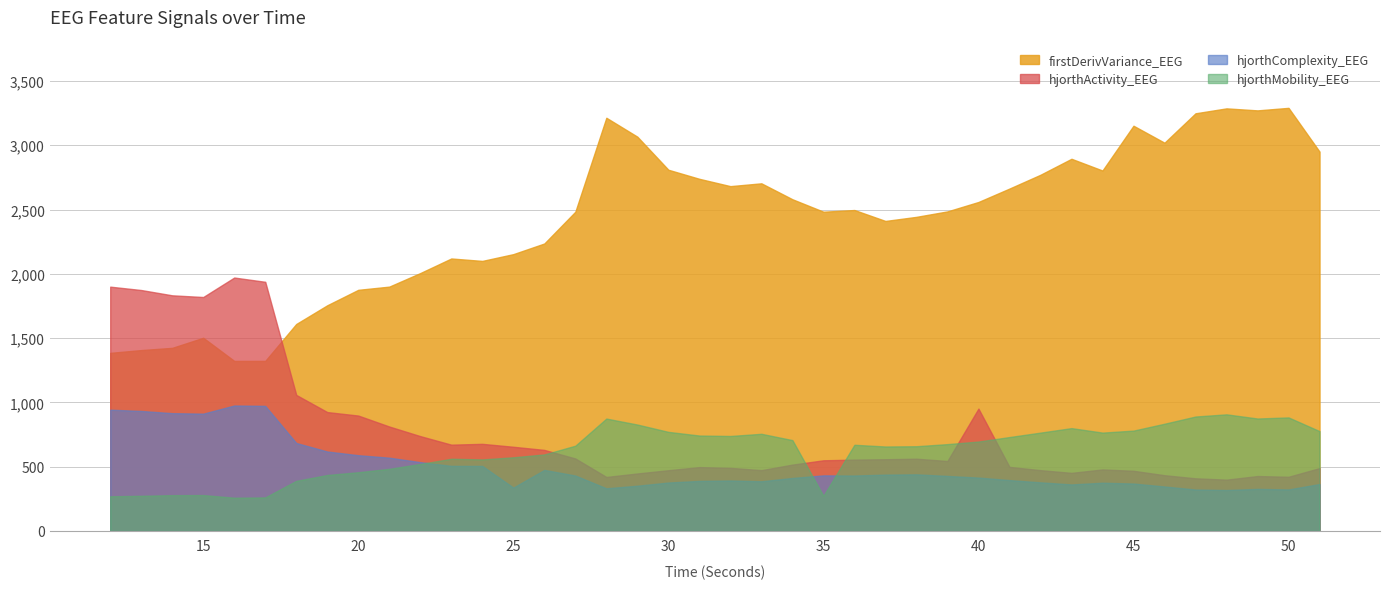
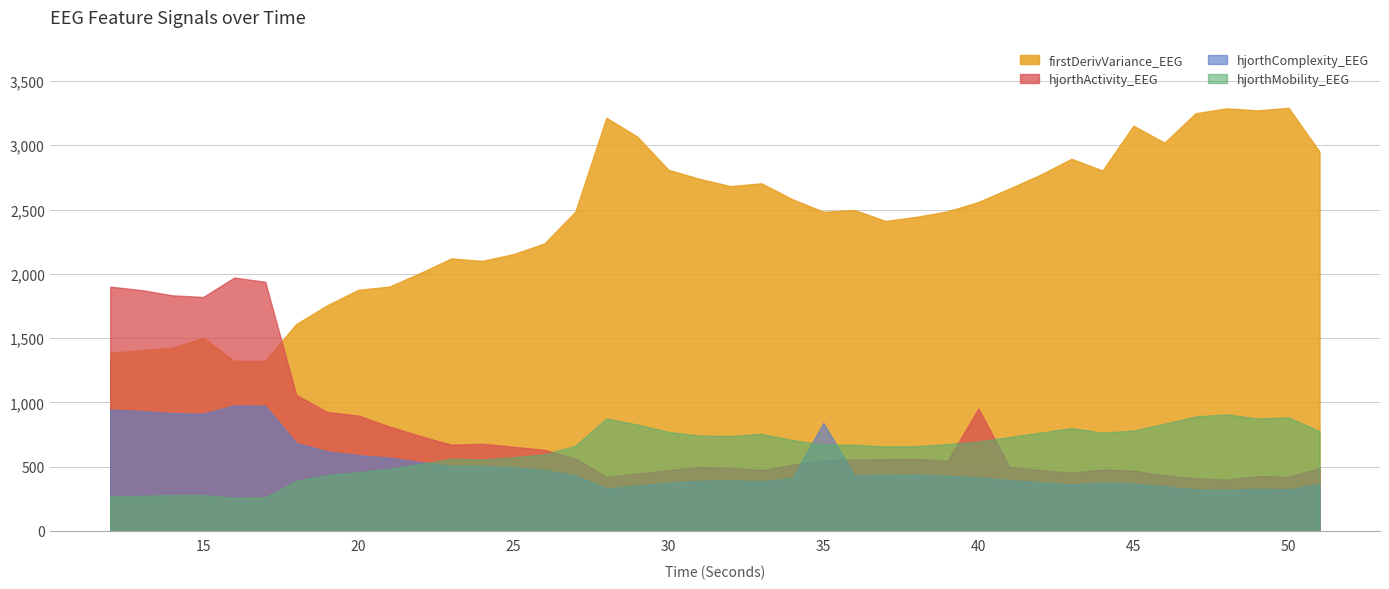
hjorthComplexity_EEG, 25: 340 -> 500
hjorthComplexity_EEG, 35: 430 -> 840
hjorthMobility_EEG, 35: 270 -> 670
